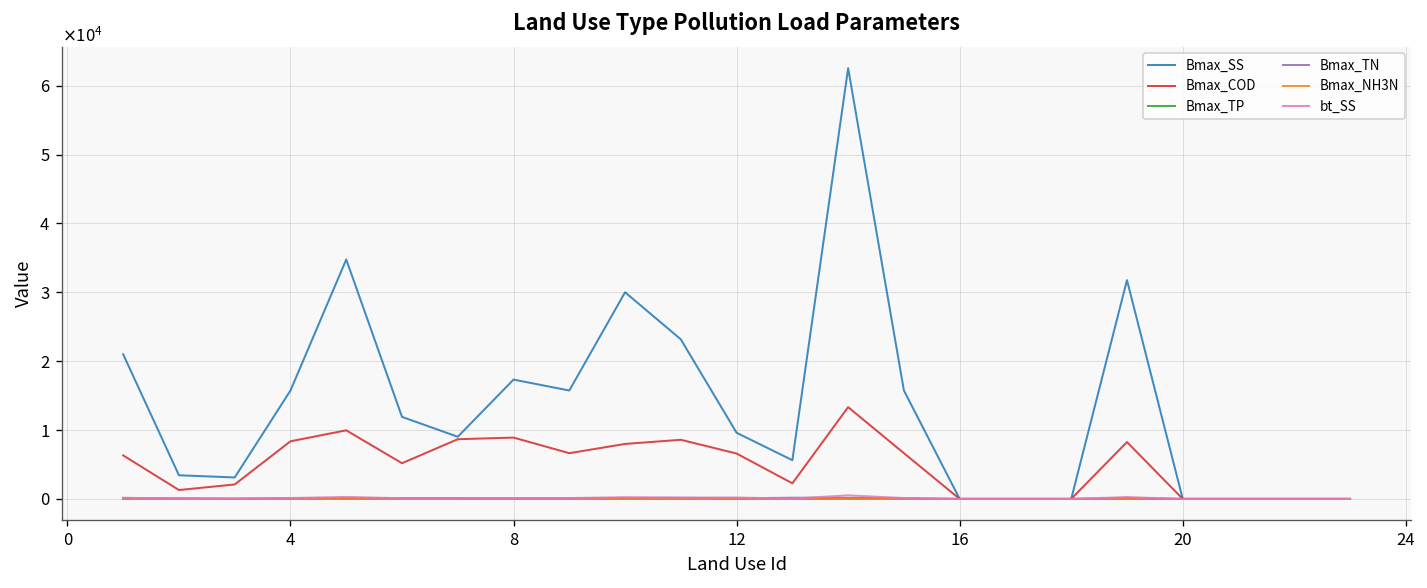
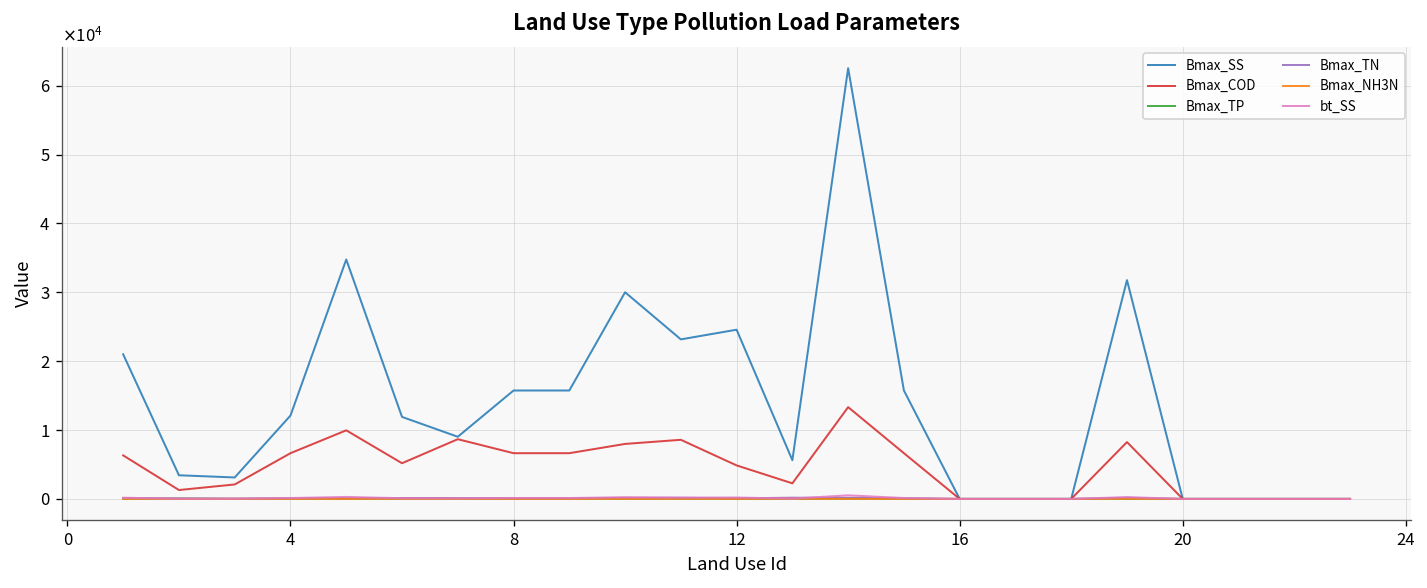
Bmax_SS, 4: 16000 -> 12000
Bmax_COD, 4: 8000 -> 7000
Bmax_SS, 8: 17000 -> 16000
Bmax_COD, 8: 9000 -> 7000
Bmax_SS, 12: 10000 -> 25000
Bmax_COD, 12: 7000 -> 5000
